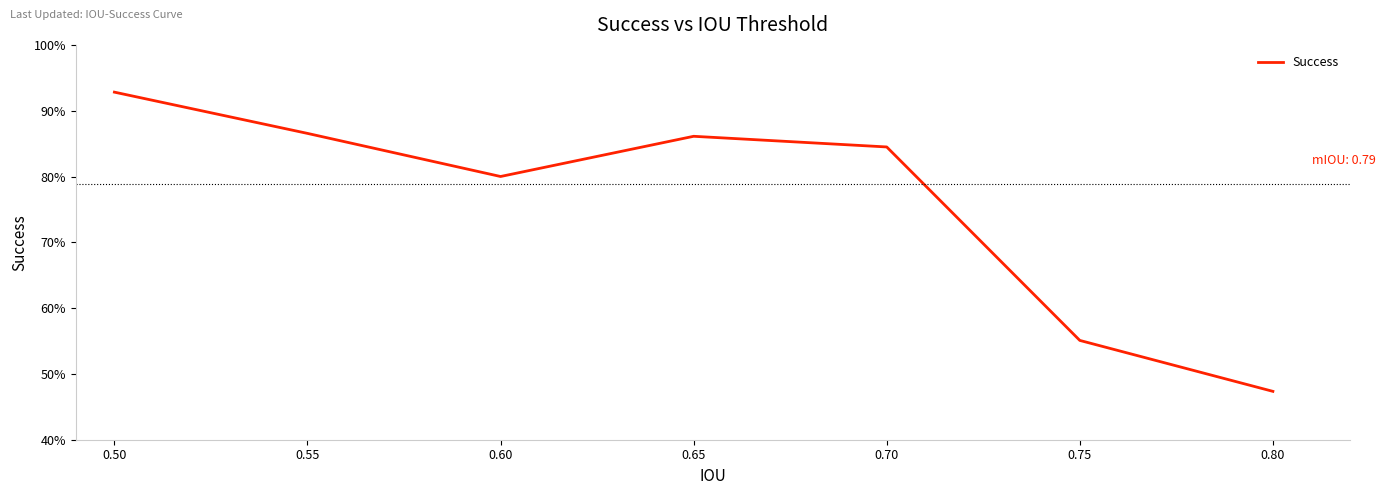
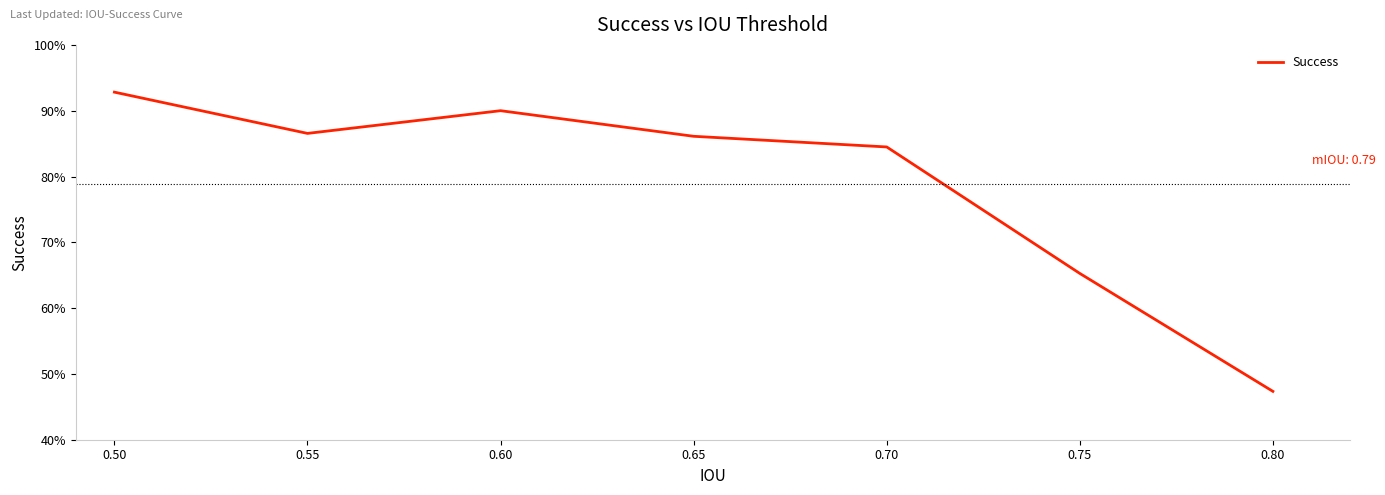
0.60: 80% -> 90%
0.75: 55% -> 65%
